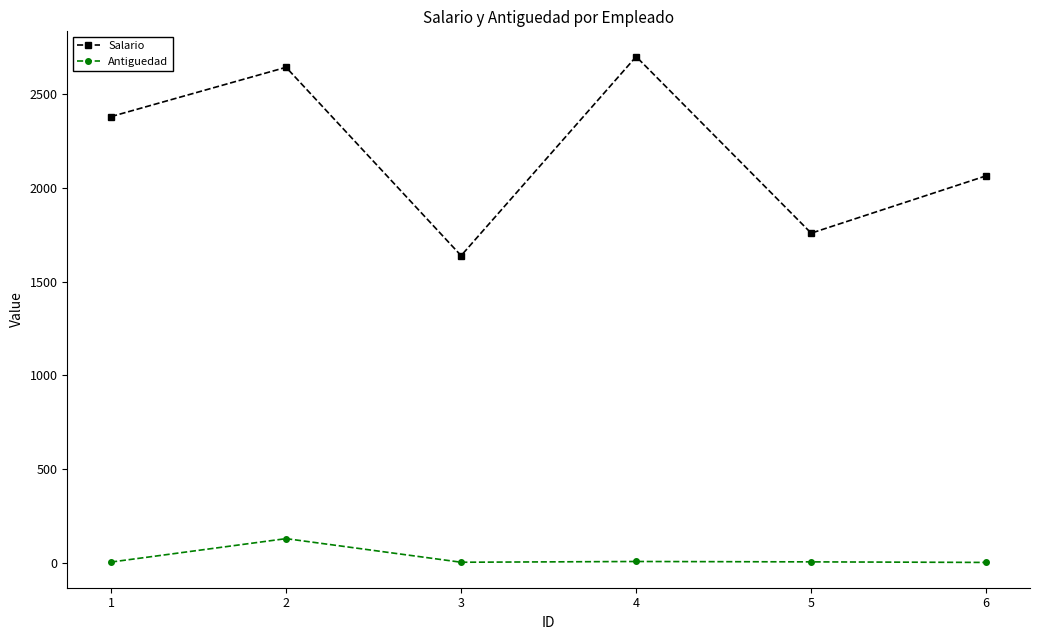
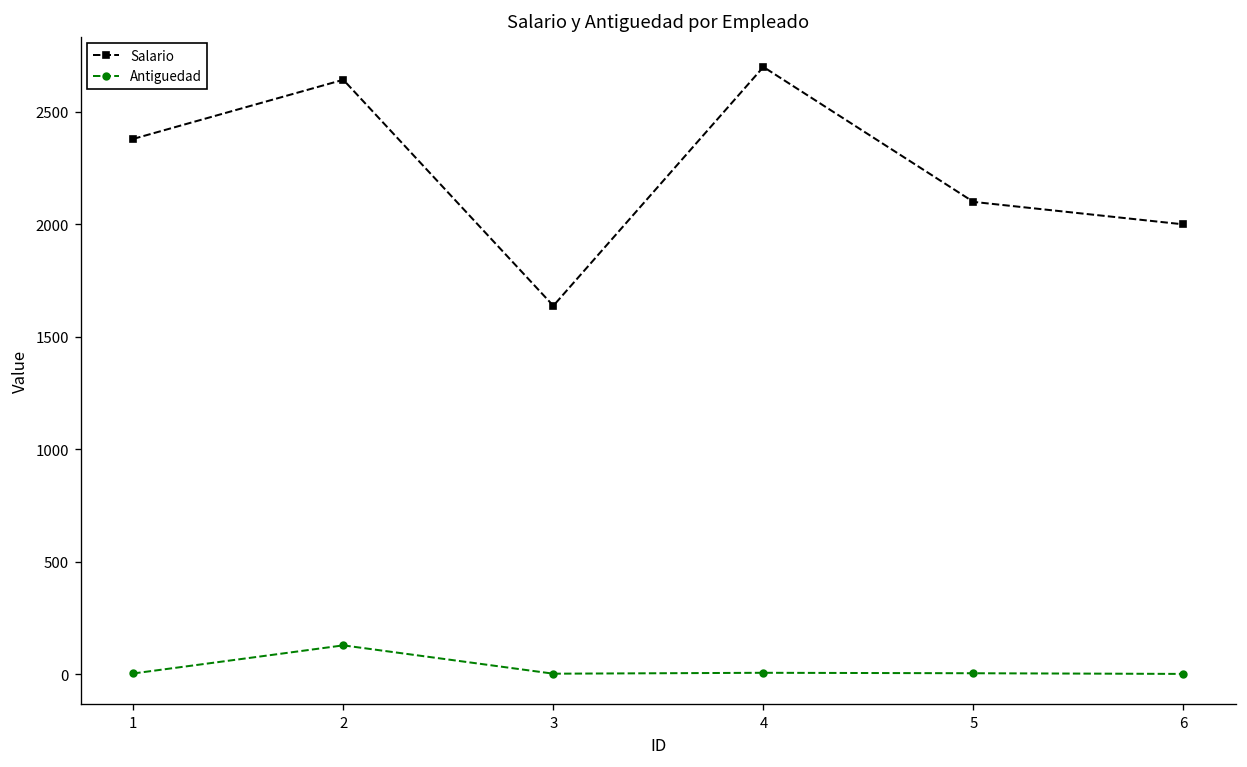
Salario, 5: 1760 -> 2100
Salario, 6: 2060 -> 2000
